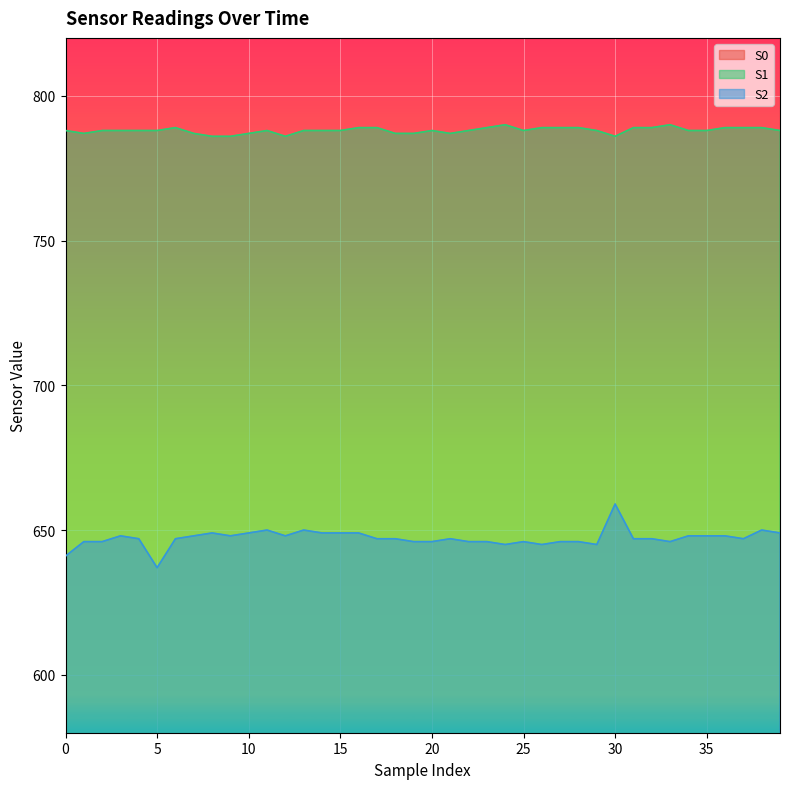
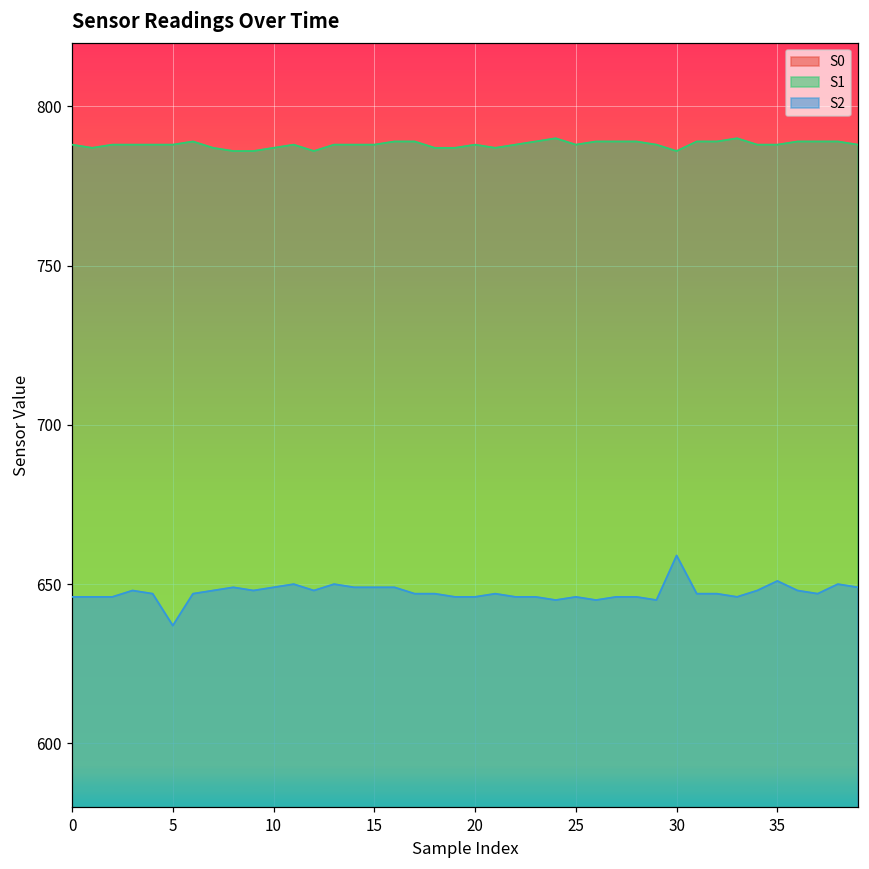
S2, 0: 641 -> 646
S2, 35: 648 -> 651
